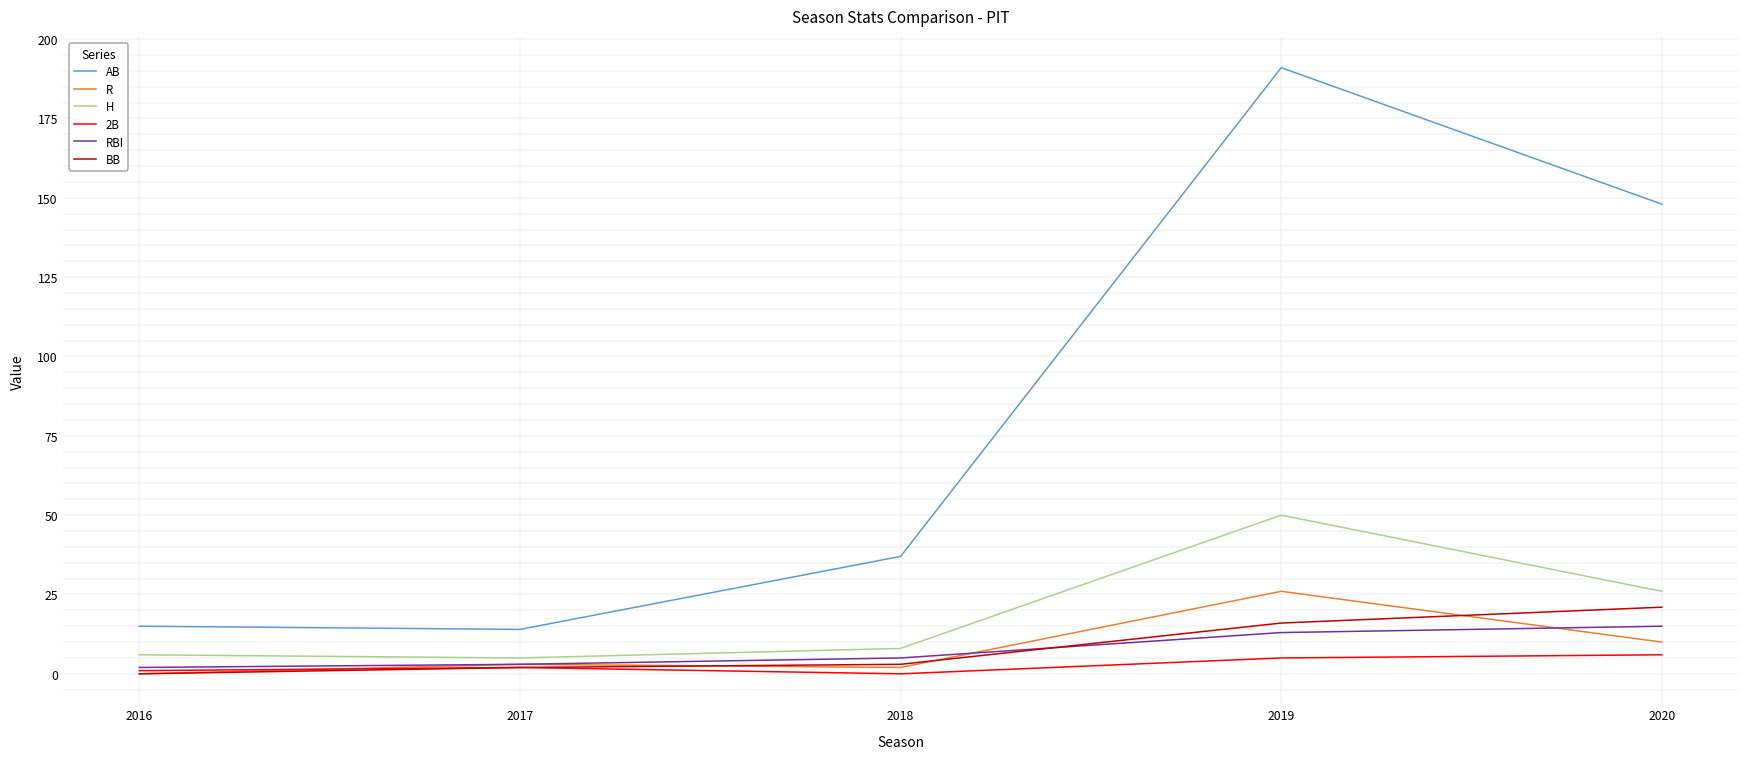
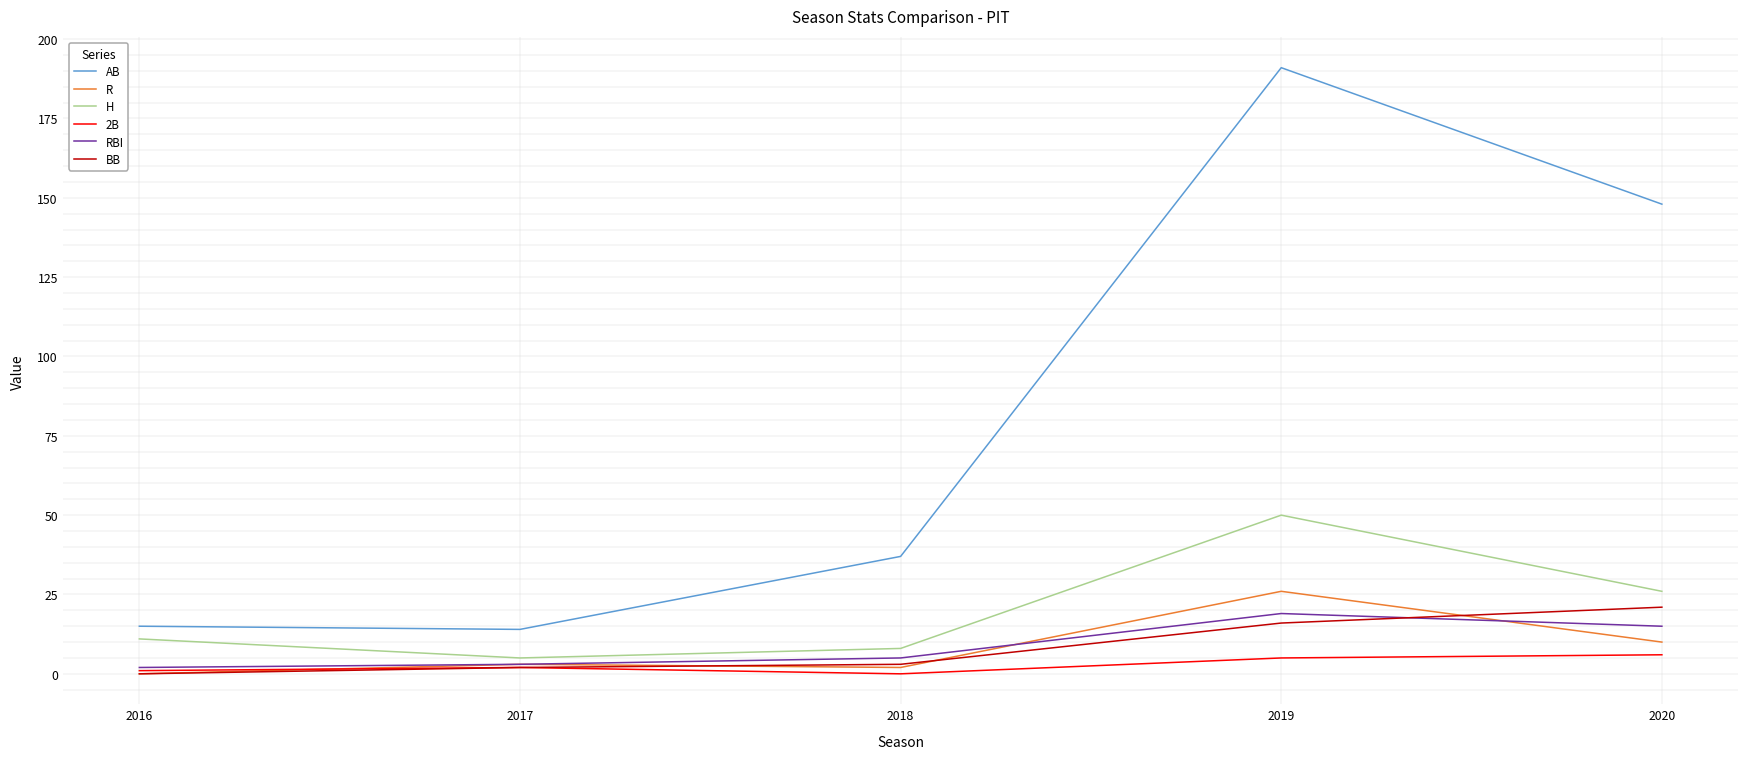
H, 2016: 6 -> 11
RBI, 2019: 13 -> 19
